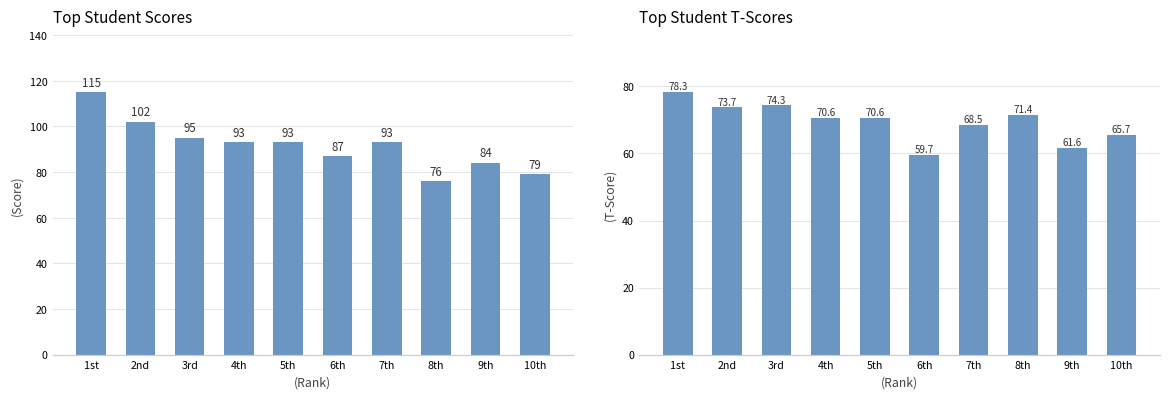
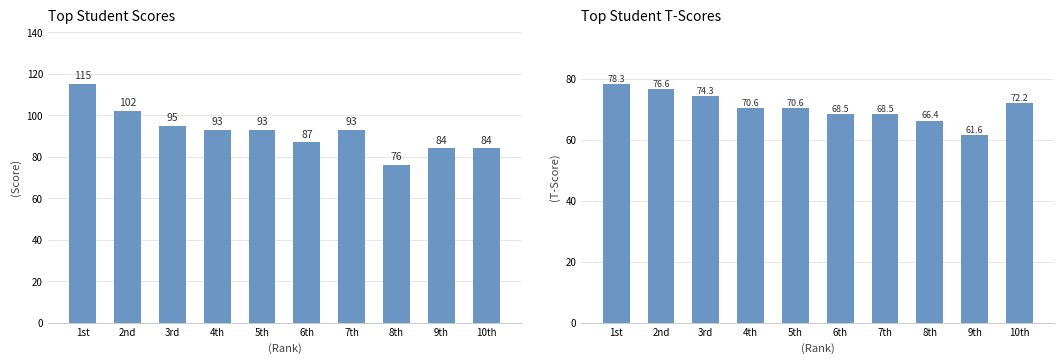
Top Student Scores, 10th: 79 -> 84
Top Student T-Scores, 2nd: 73.7 -> 76.6
Top Student T-Scores, 6th: 59.7 -> 68.5
Top Student T-Scores, 8th: 71.4 -> 66.4
Top Student T-Scores, 10th: 65.7 -> 72.2
